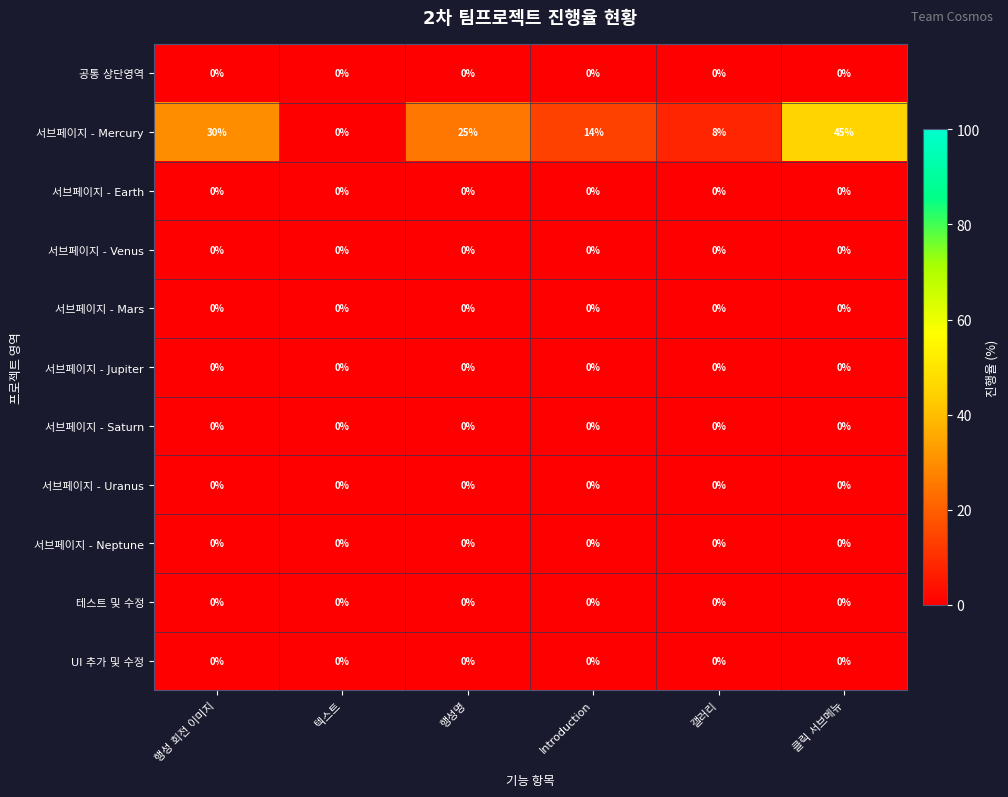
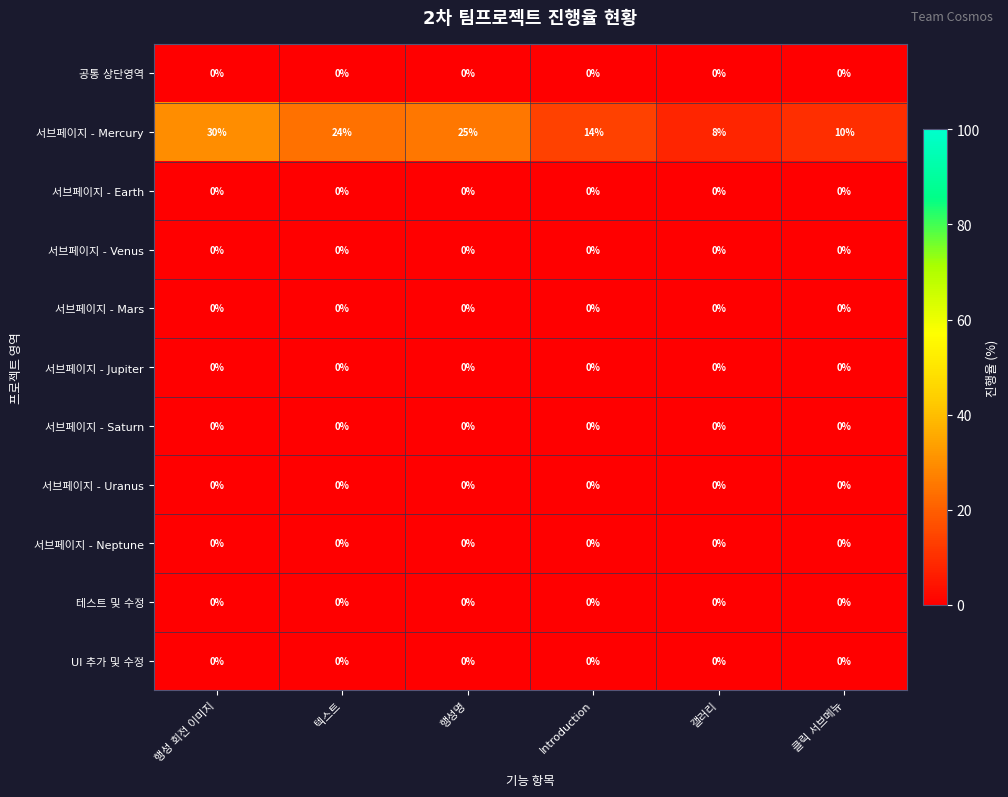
서브페이지 - Mercury, 텍스트: 0% -> 24%
서브페이지 - Mercury, 클릭 서브메뉴: 45% -> 10%
